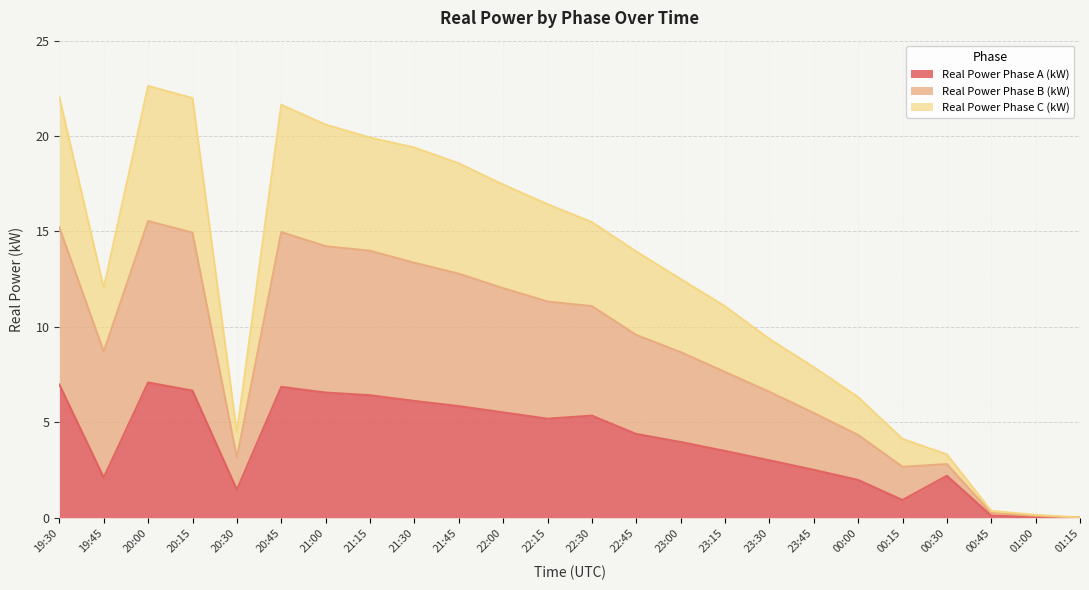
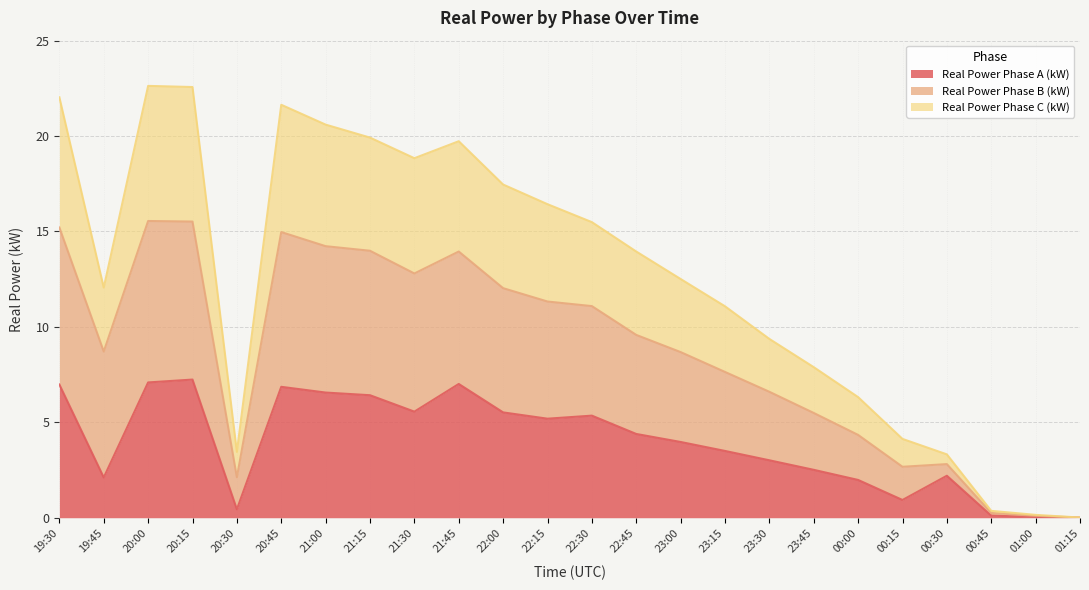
Real Power Phase A (kW), 20:15: 6.7 -> 7.2
Real Power Phase A (kW), 20:30: 1.5 -> 0.4
Real Power Phase A (kW), 21:30: 6.1 -> 5.6
Real Power Phase A (kW), 21:45: 5.9 -> 7.0
